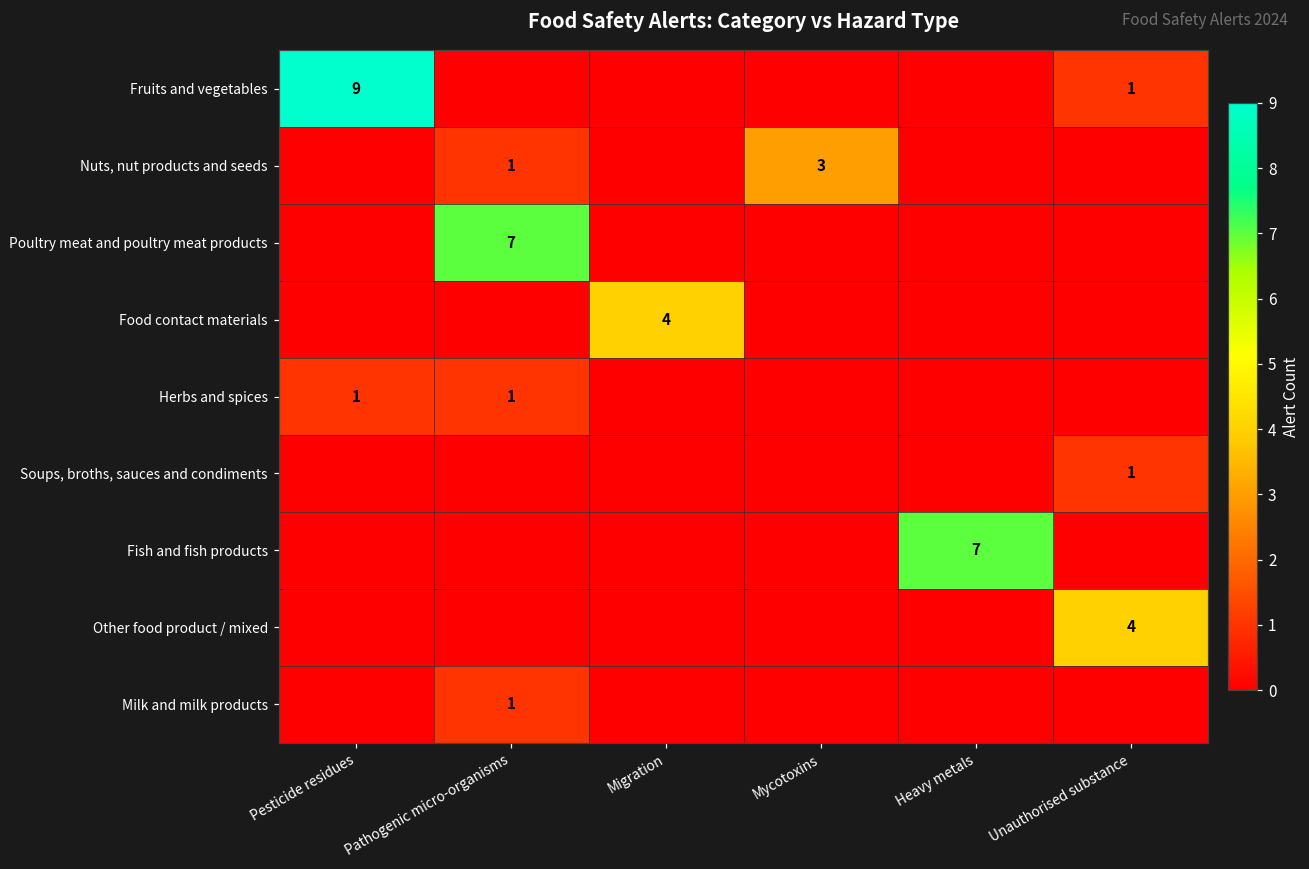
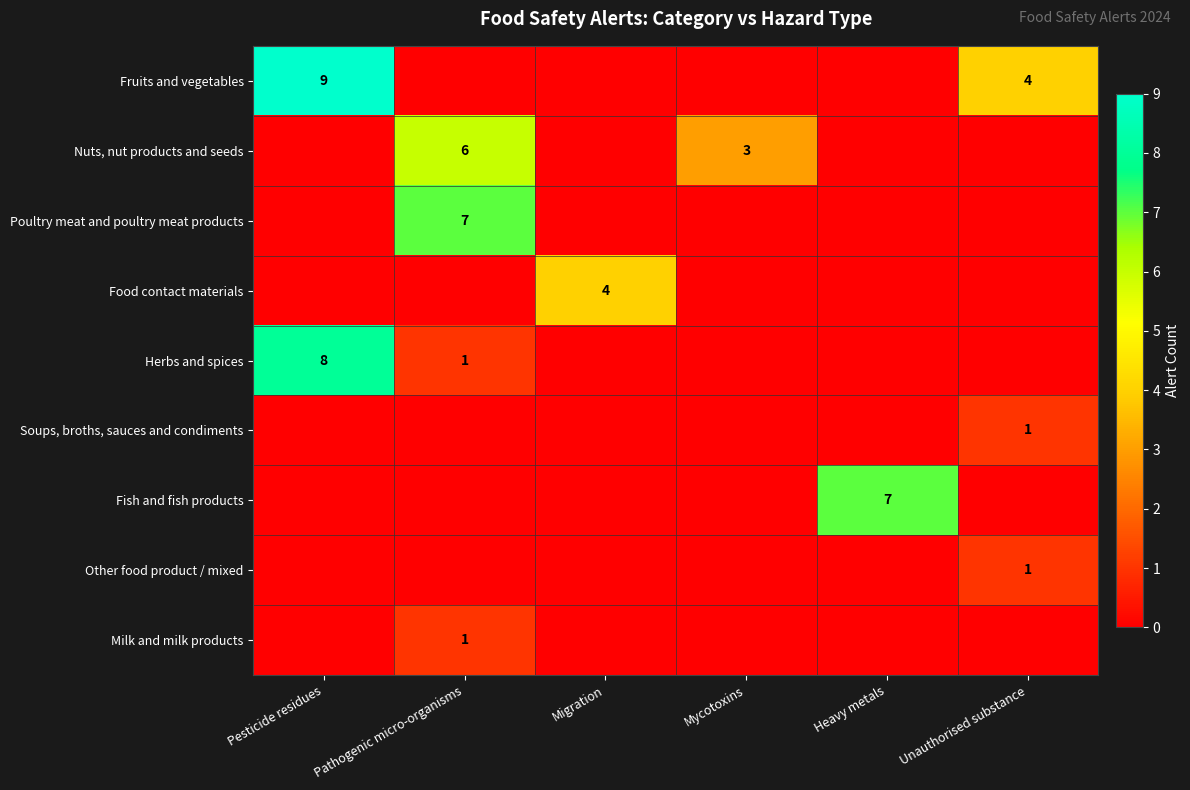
Fruits and vegetables, Unauthorised substance: 1 -> 4
Nuts, nut products and seeds, Pathogenic micro-organisms: 1 -> 6
Herbs and spices, Pesticide residues: 1 -> 8
Other food product / mixed, Unauthorised substance: 4 -> 1
